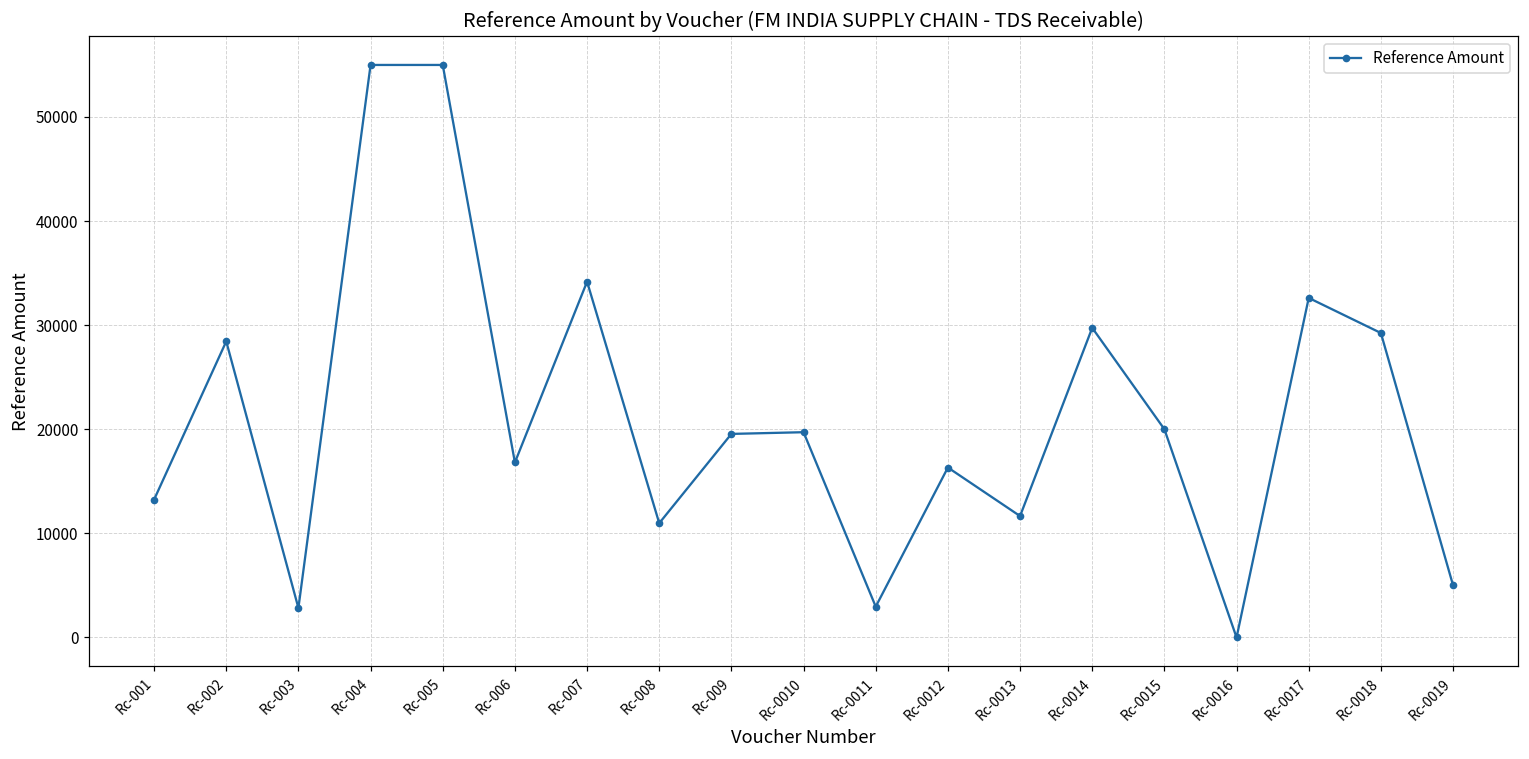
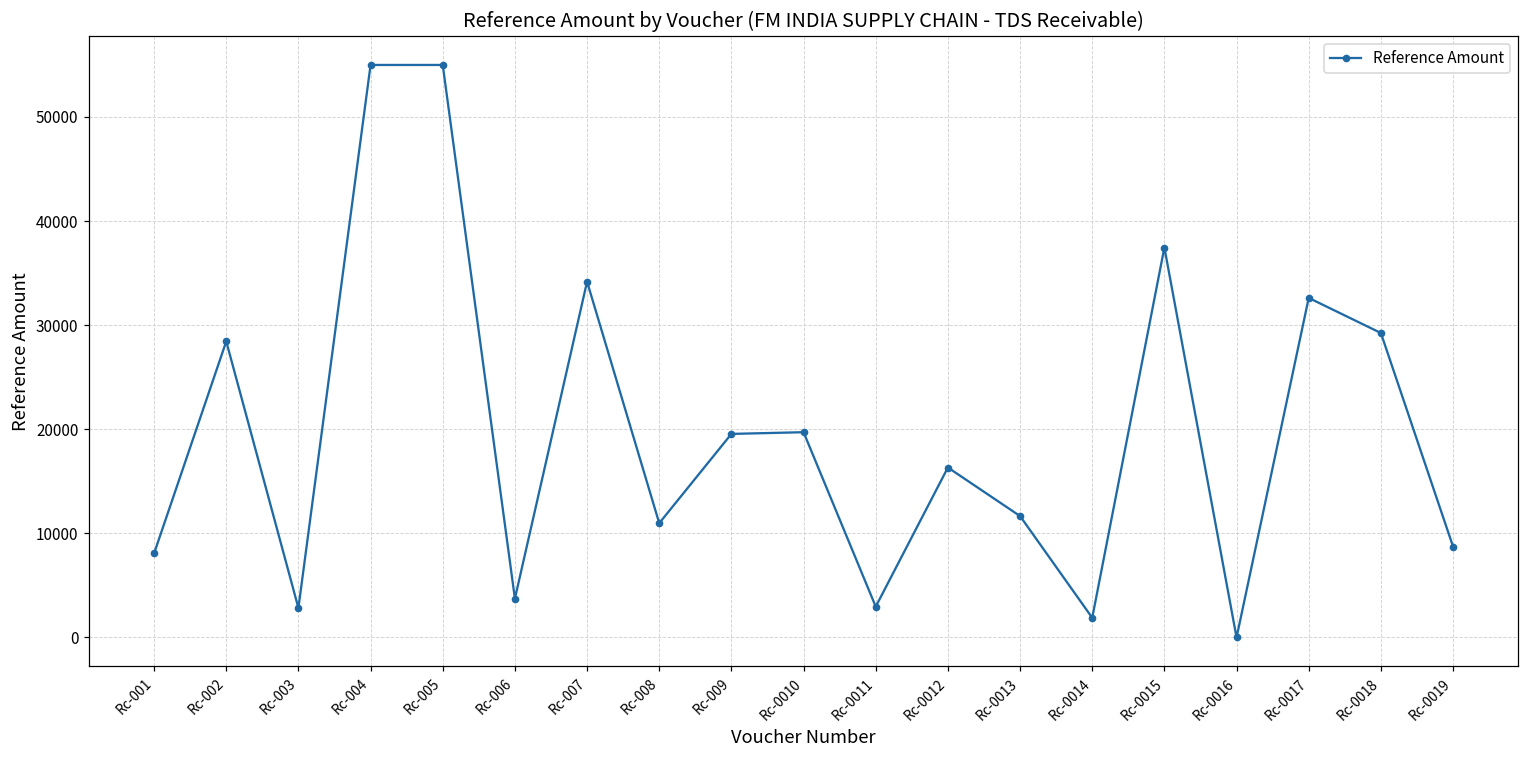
Rc-001: 13000 -> 8000
Rc-006: 17000 -> 4000
Rc-0014: 30000 -> 2000
Rc-0015: 20000 -> 37000
Rc-0019: 5000 -> 9000
